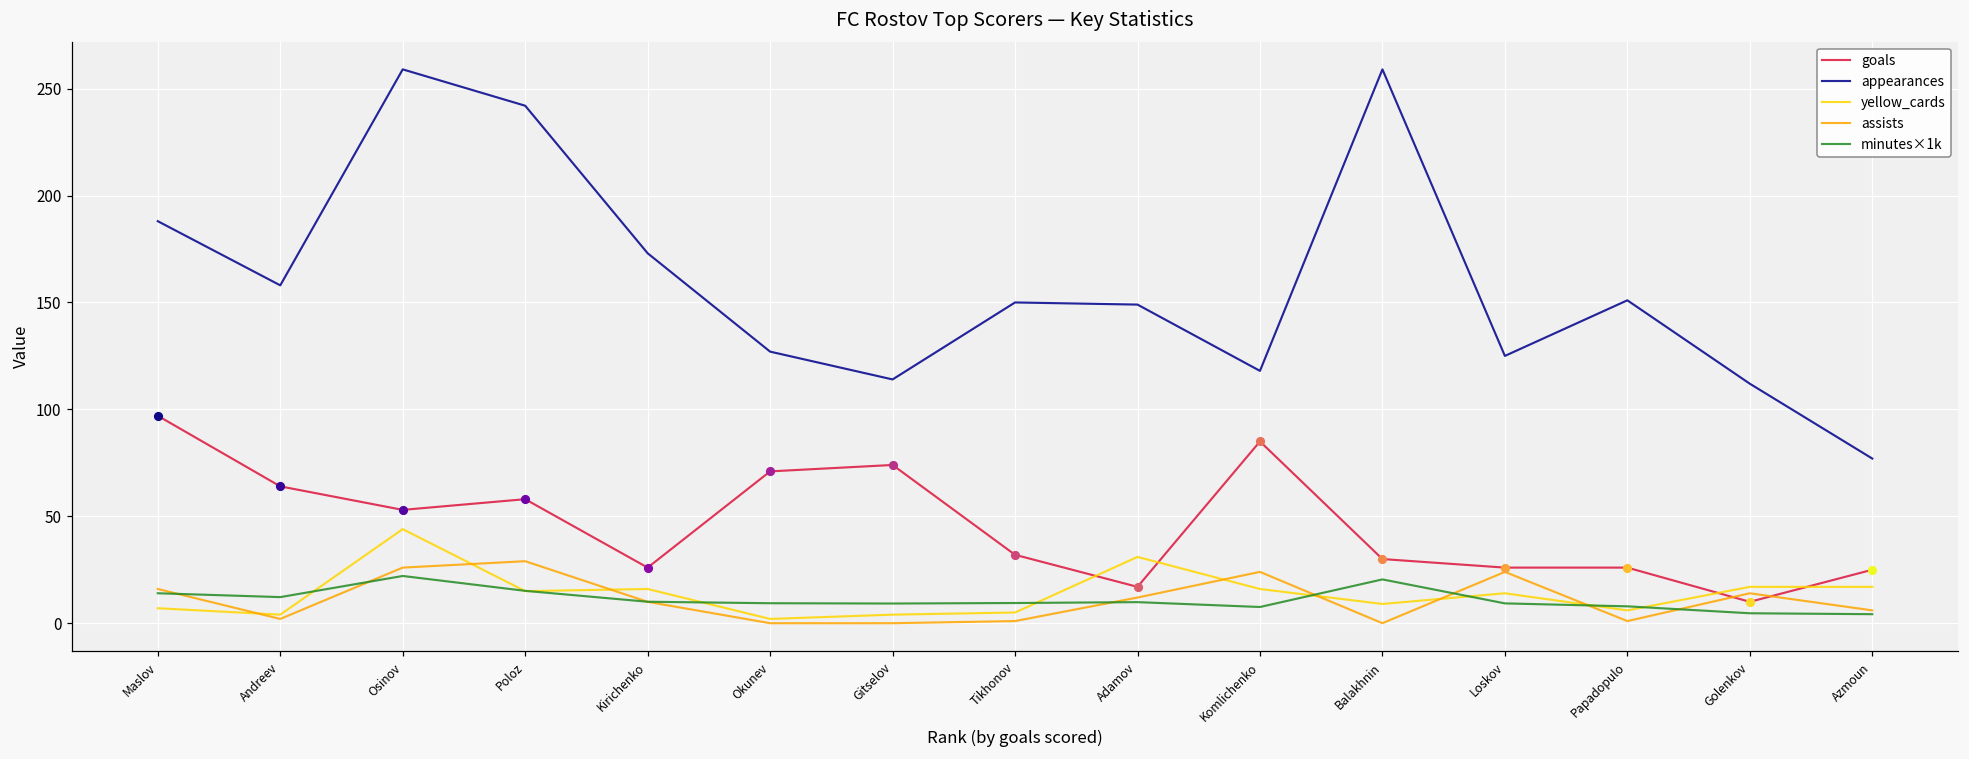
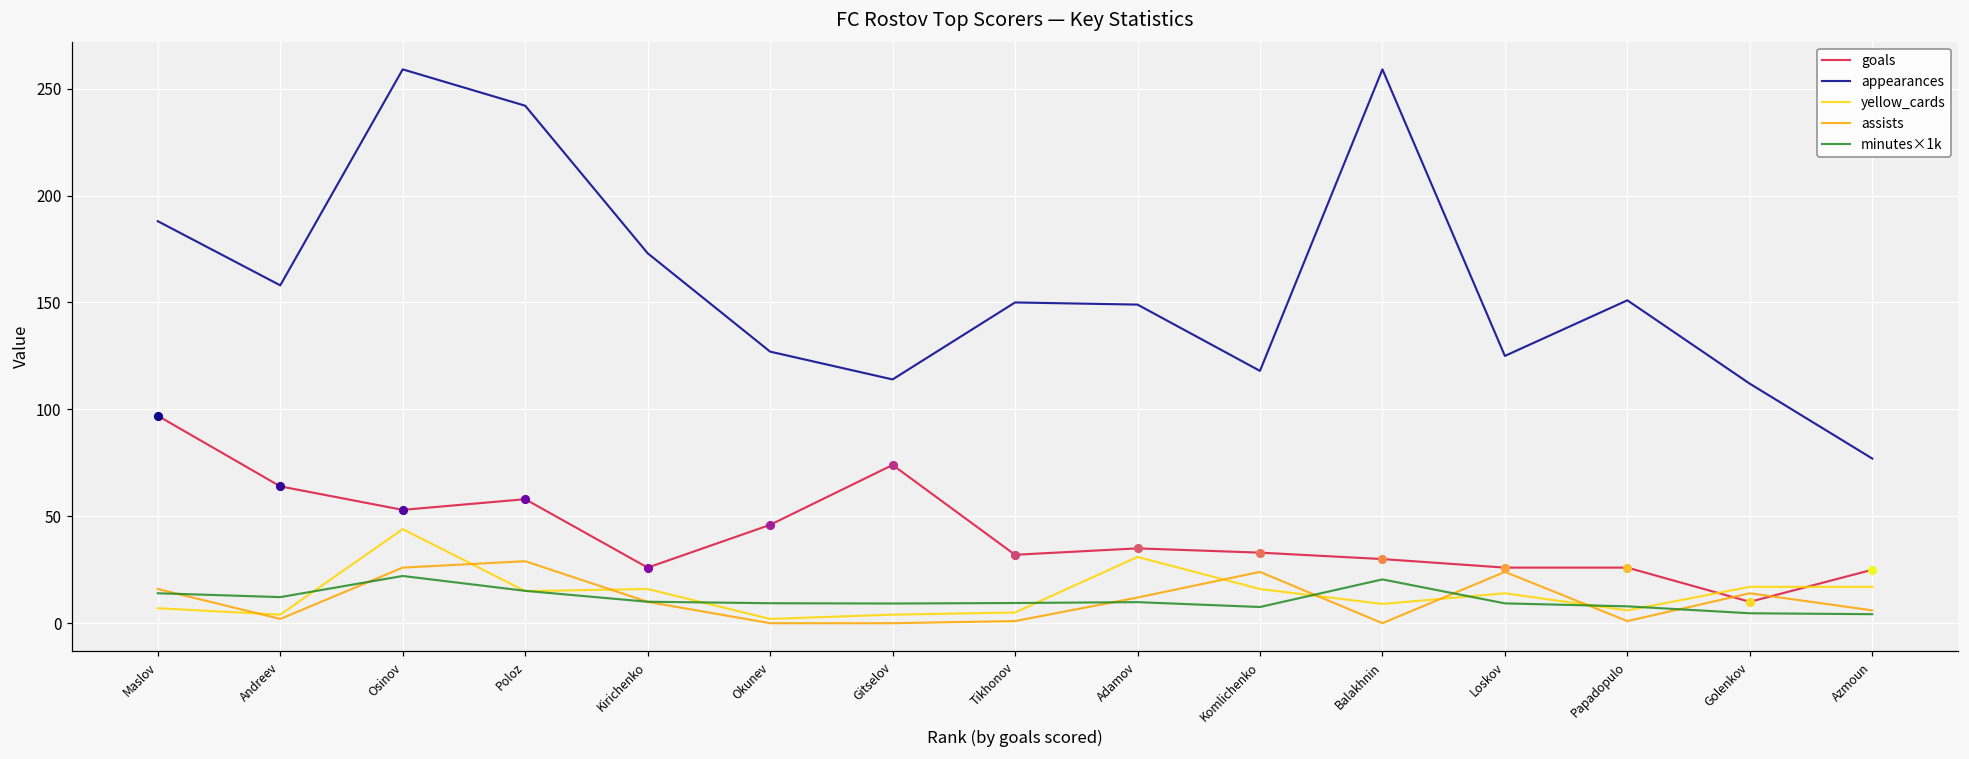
goals, Okunev: 71 -> 46
goals, Adamov: 17 -> 35
goals, Komlichenko: 85 -> 33
